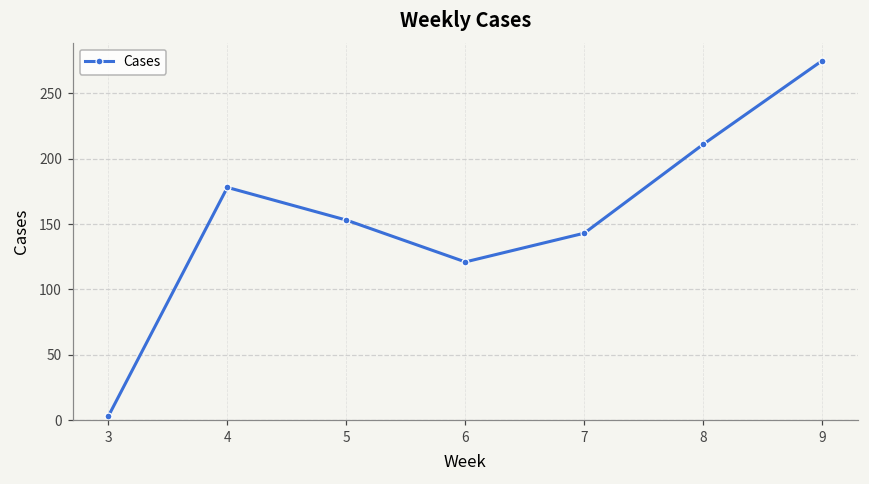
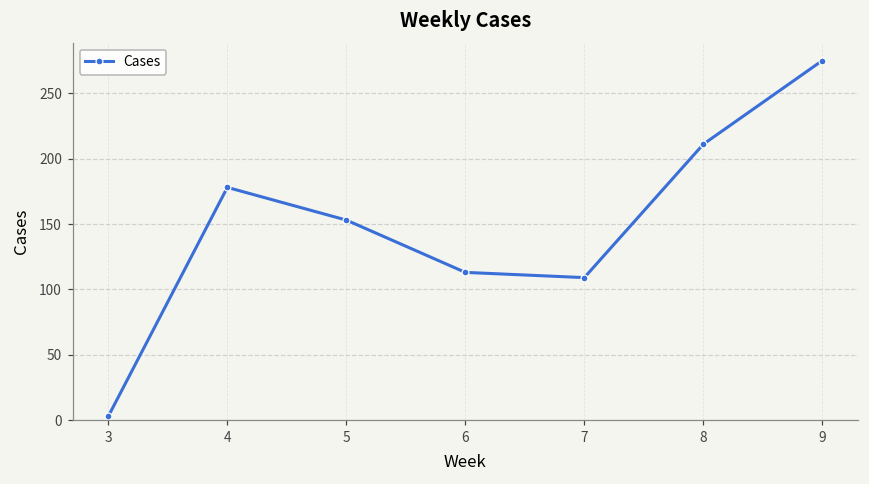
6: 121 -> 113
7: 143 -> 109
